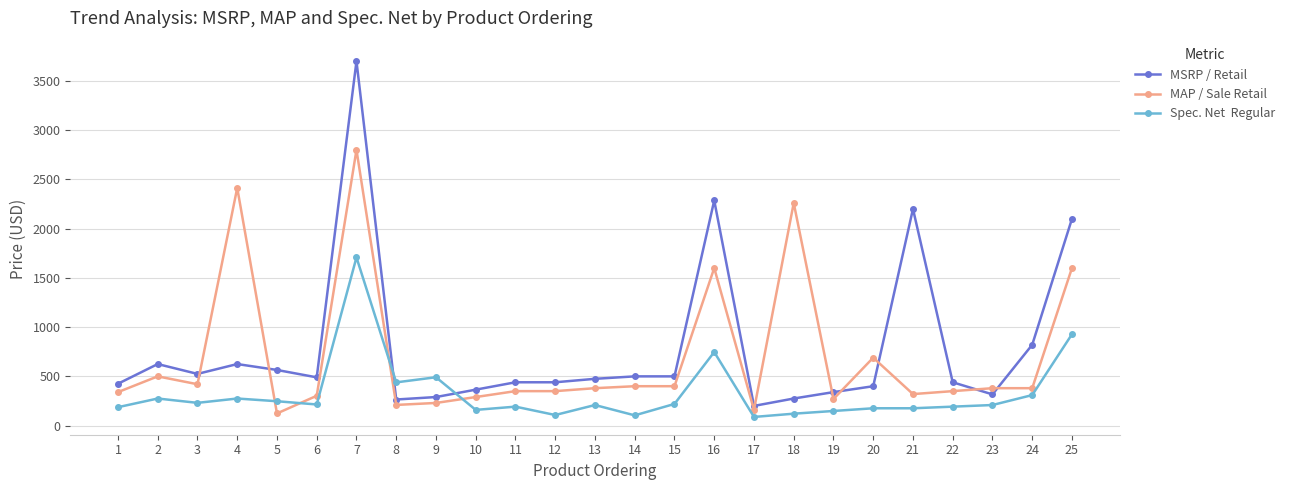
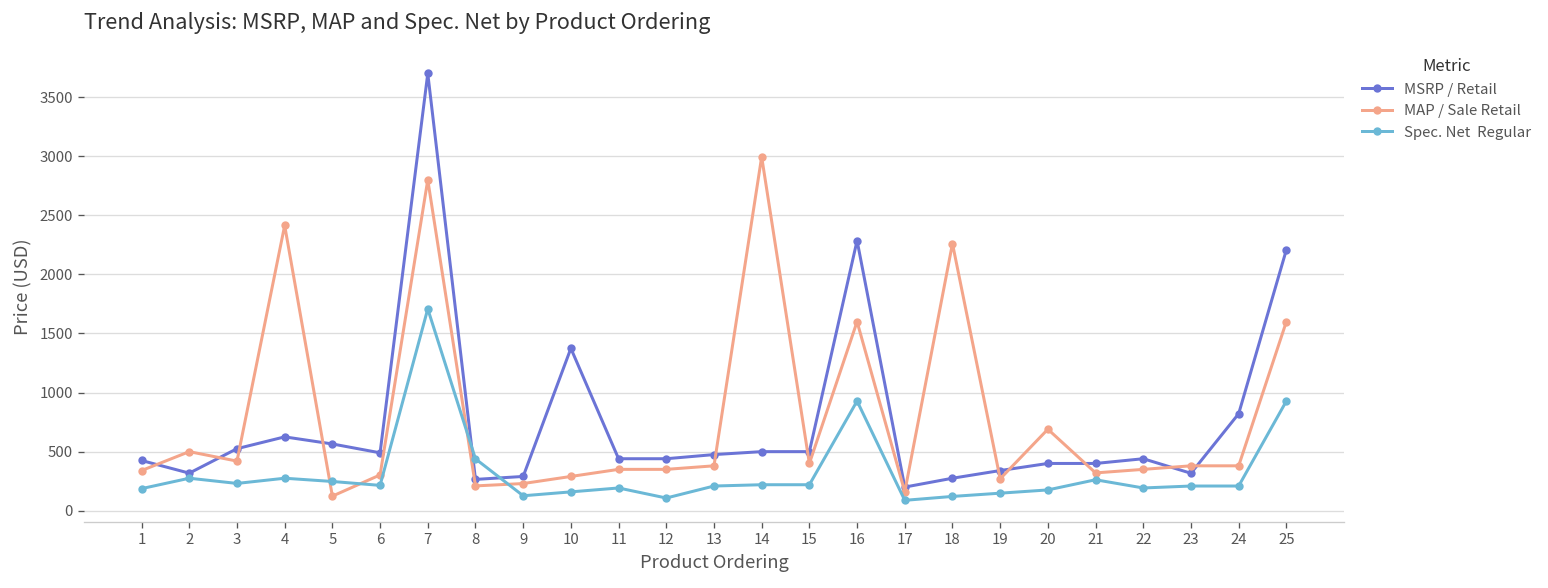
MSRP / Retail, 2: 600 -> 300
Spec. Net Regular, 9: 500 -> 100
MSRP / Retail, 10: 400 -> 1400
MAP / Sale Retail, 14: 400 -> 3000
Spec. Net Regular, 14: 100 -> 200
Spec. Net Regular, 16: 700 -> 900
MSRP / Retail, 21: 2200 -> 400
Spec. Net Regular, 21: 200 -> 300
Spec. Net Regular, 24: 300 -> 200
MSRP / Retail, 25: 2100 -> 2200
